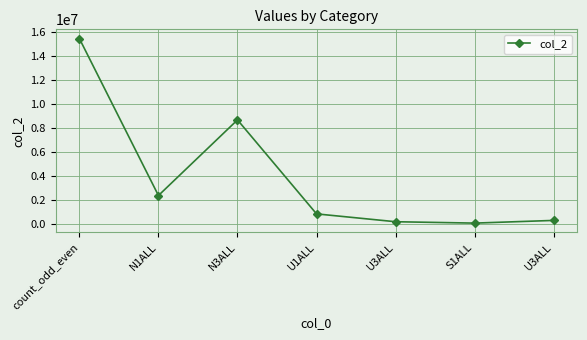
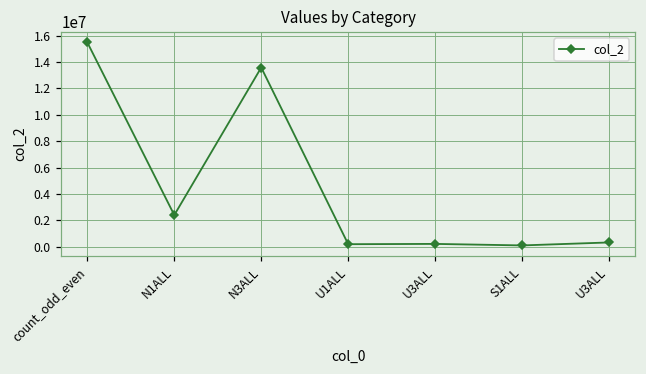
N3ALL: 8700000 -> 13600000
U1ALL: 900000 -> 200000
